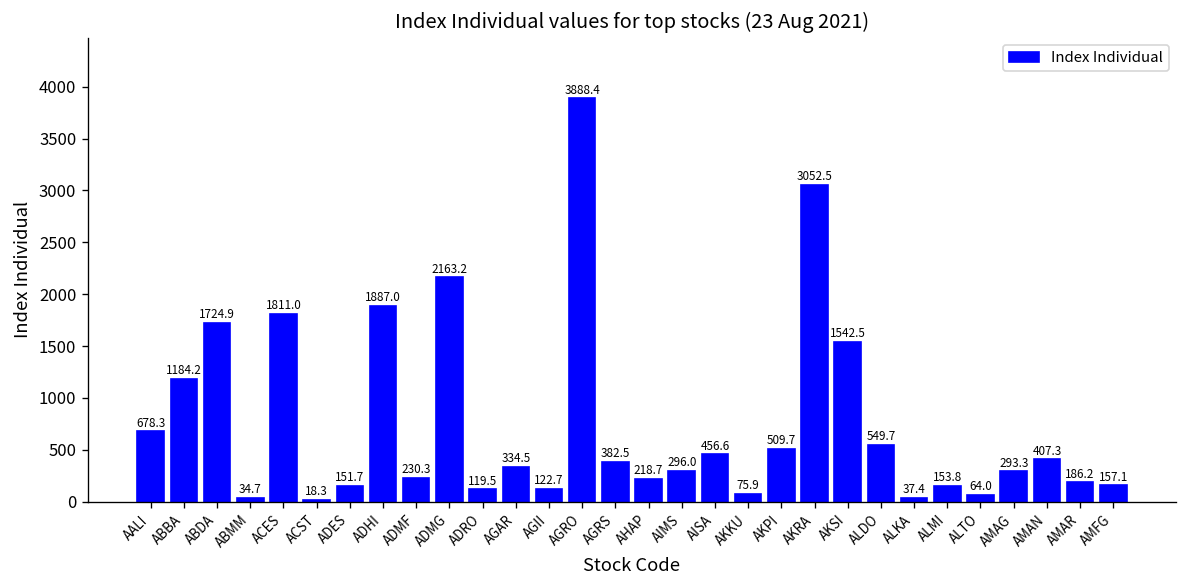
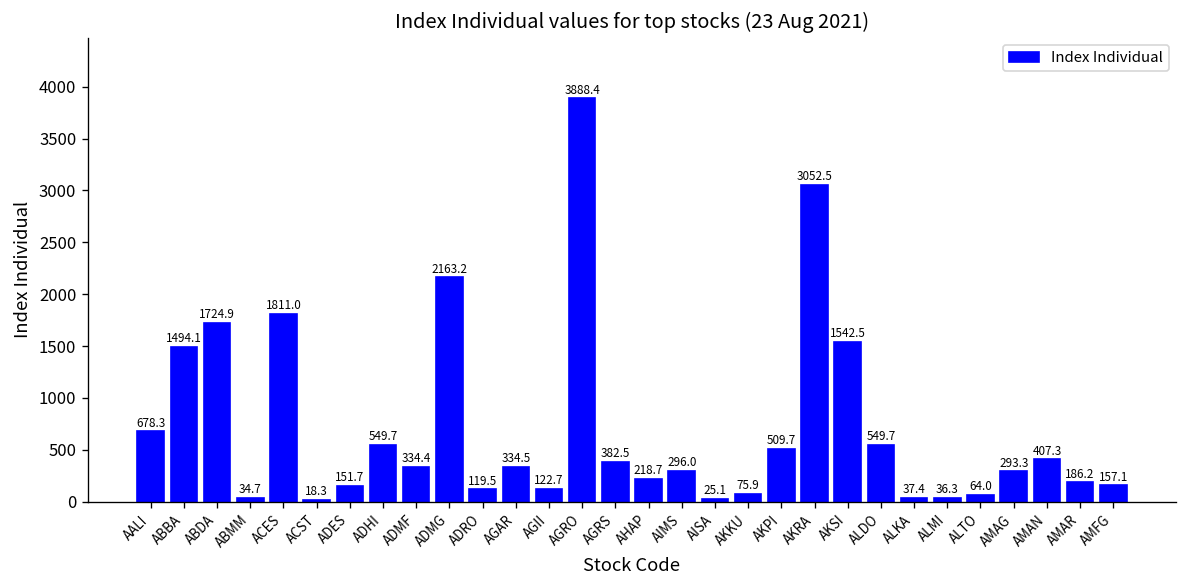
ABBA: 1184.2 -> 1494.1
ADHI: 1887.0 -> 549.7
ADMF: 230.3 -> 334.4
AISA: 456.6 -> 25.1
ALMI: 153.8 -> 36.3
